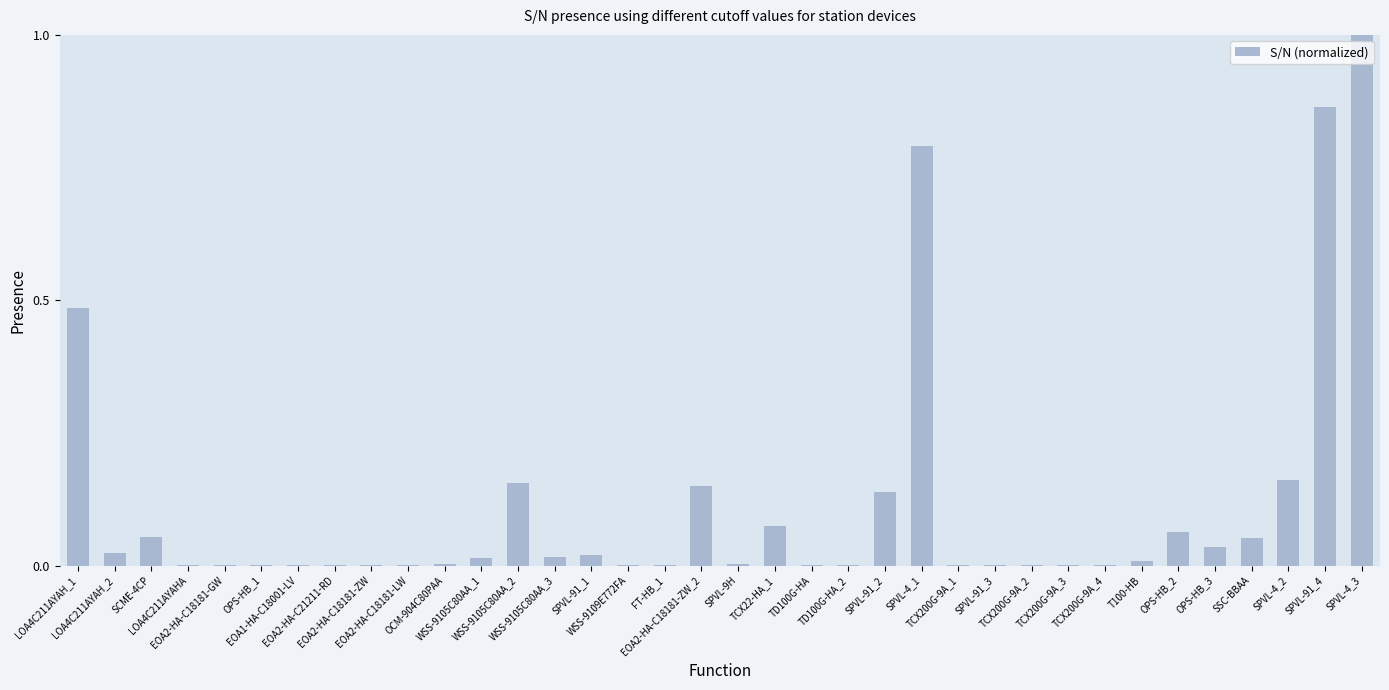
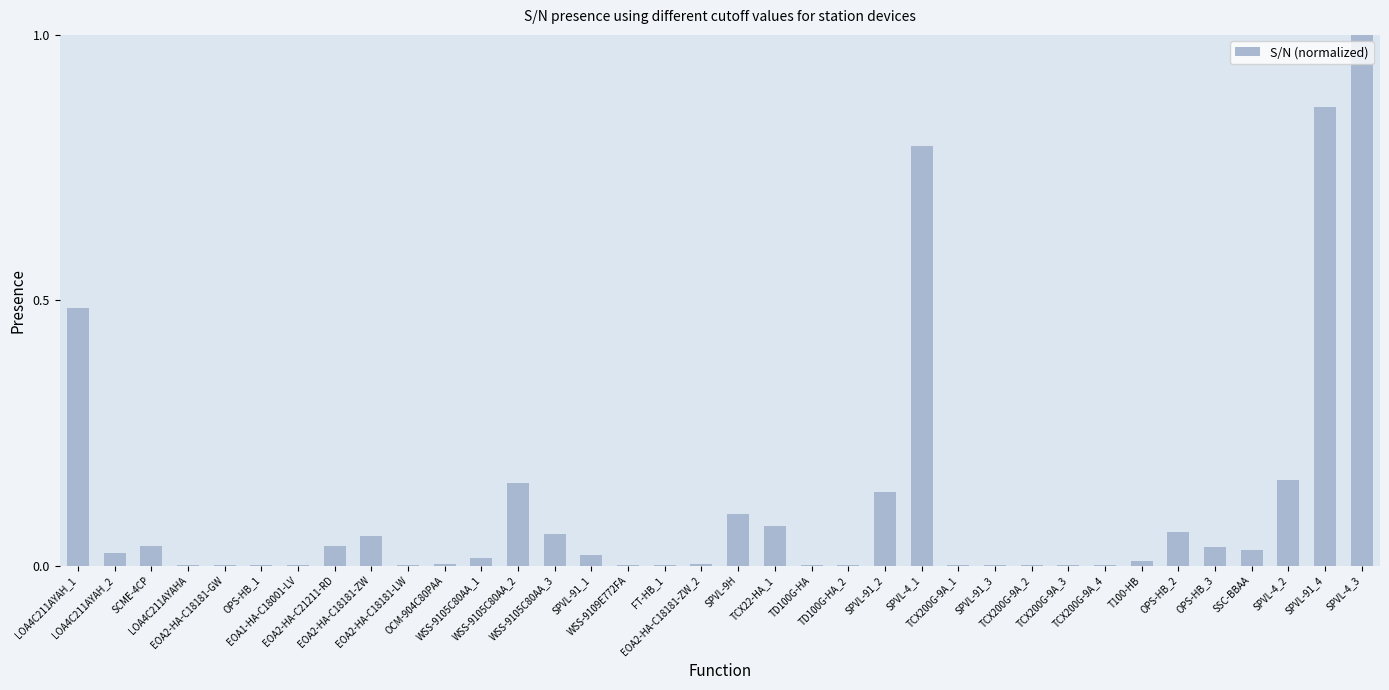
SCME-4CP: 0.05 -> 0.04
EOA2-HA-C21211-RD: 0.00 -> 0.04
EOA2-HA-C18181-ZW: 0.00 -> 0.06
WSS-9105C80AA_3: 0.02 -> 0.06
EOA2-HA-C18181-ZW_2: 0.15 -> 0.00
SPVL-9H: 0.00 -> 0.10
SSC-BBAA: 0.05 -> 0.03
